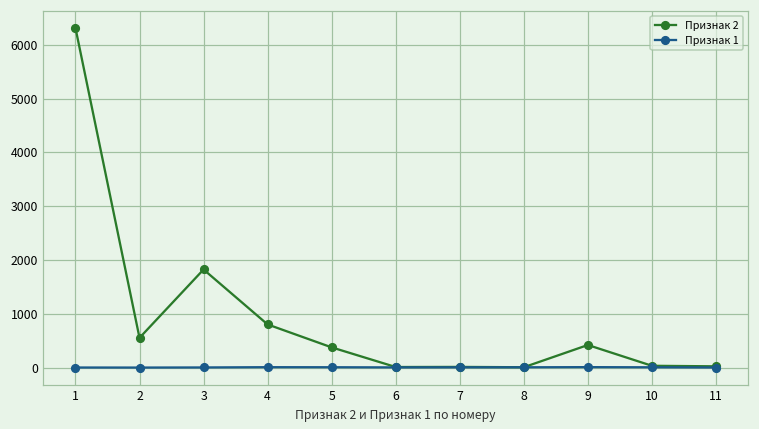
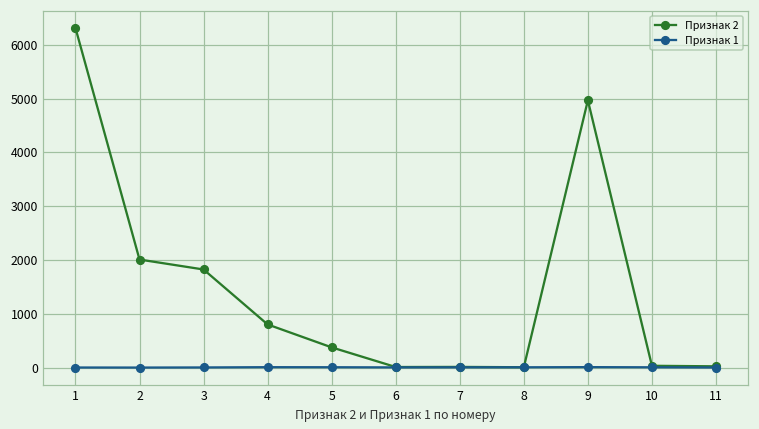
Признак 2, 2: 600 -> 2000
Признак 2, 9: 400 -> 5000
